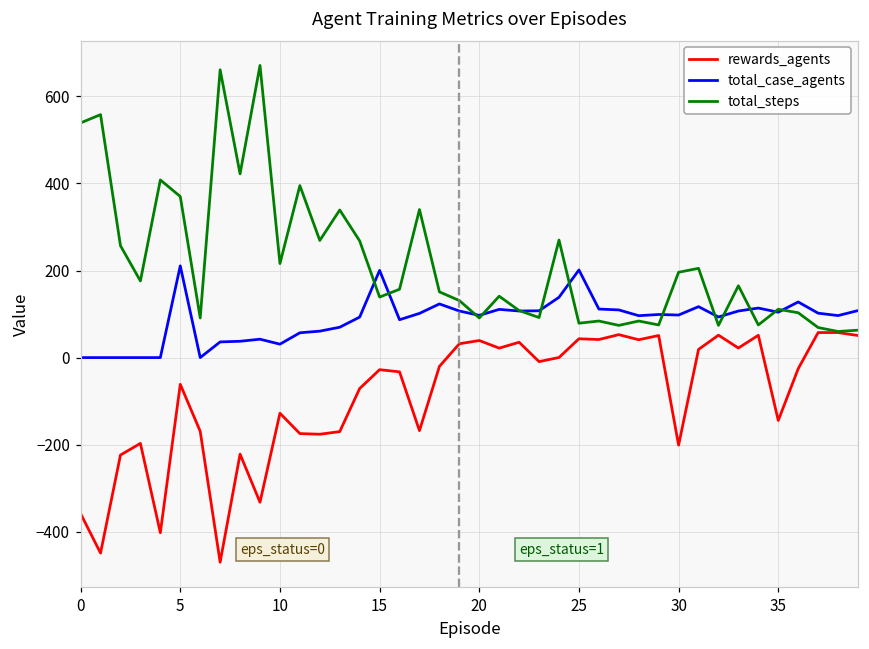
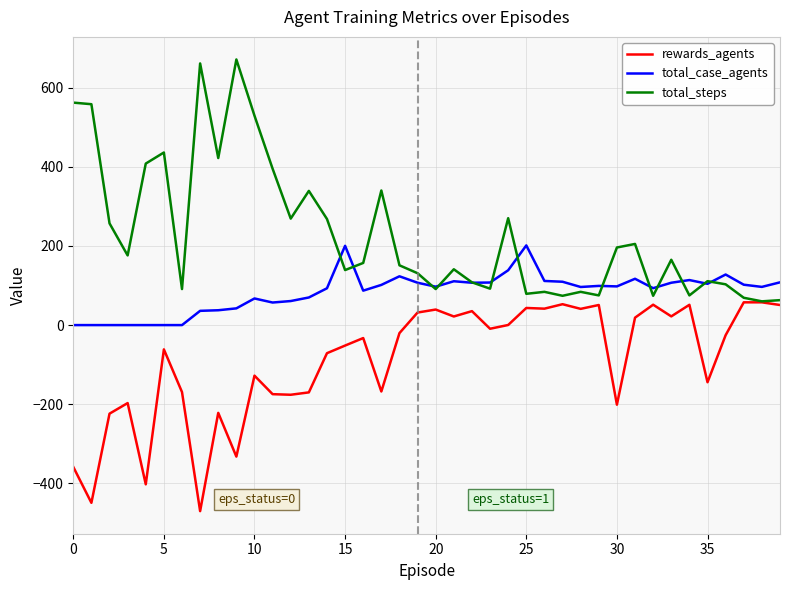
total_steps, 0: 540 -> 560
total_case_agents, 5: 210 -> 0
total_steps, 5: 370 -> 440
total_case_agents, 10: 30 -> 70
total_steps, 10: 220 -> 530
rewards_agents, 15: -30 -> -50
